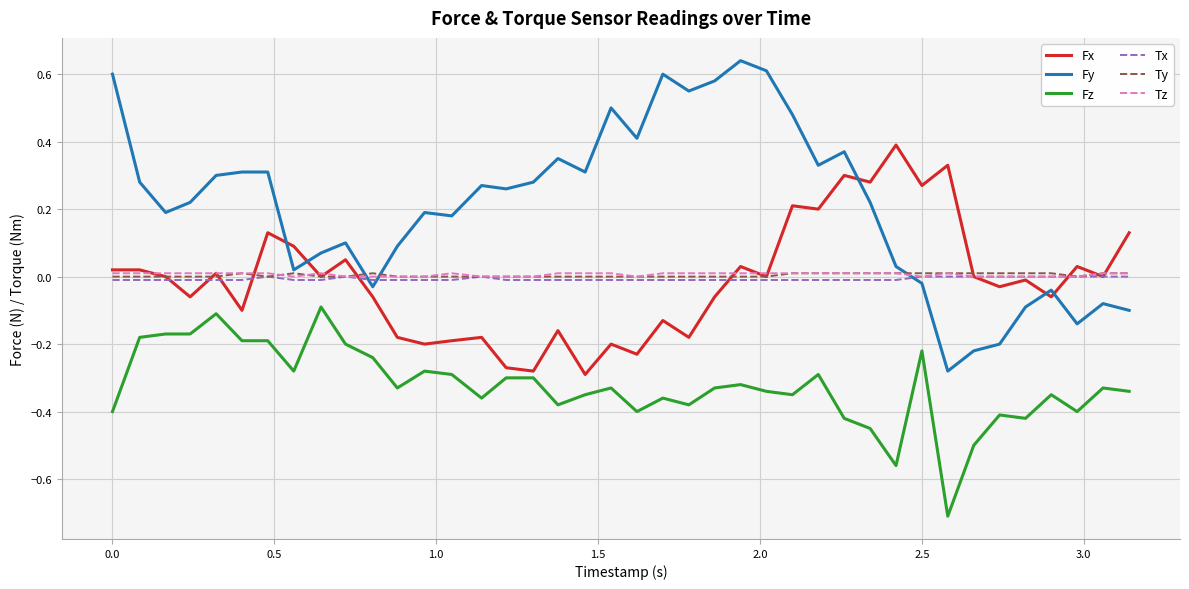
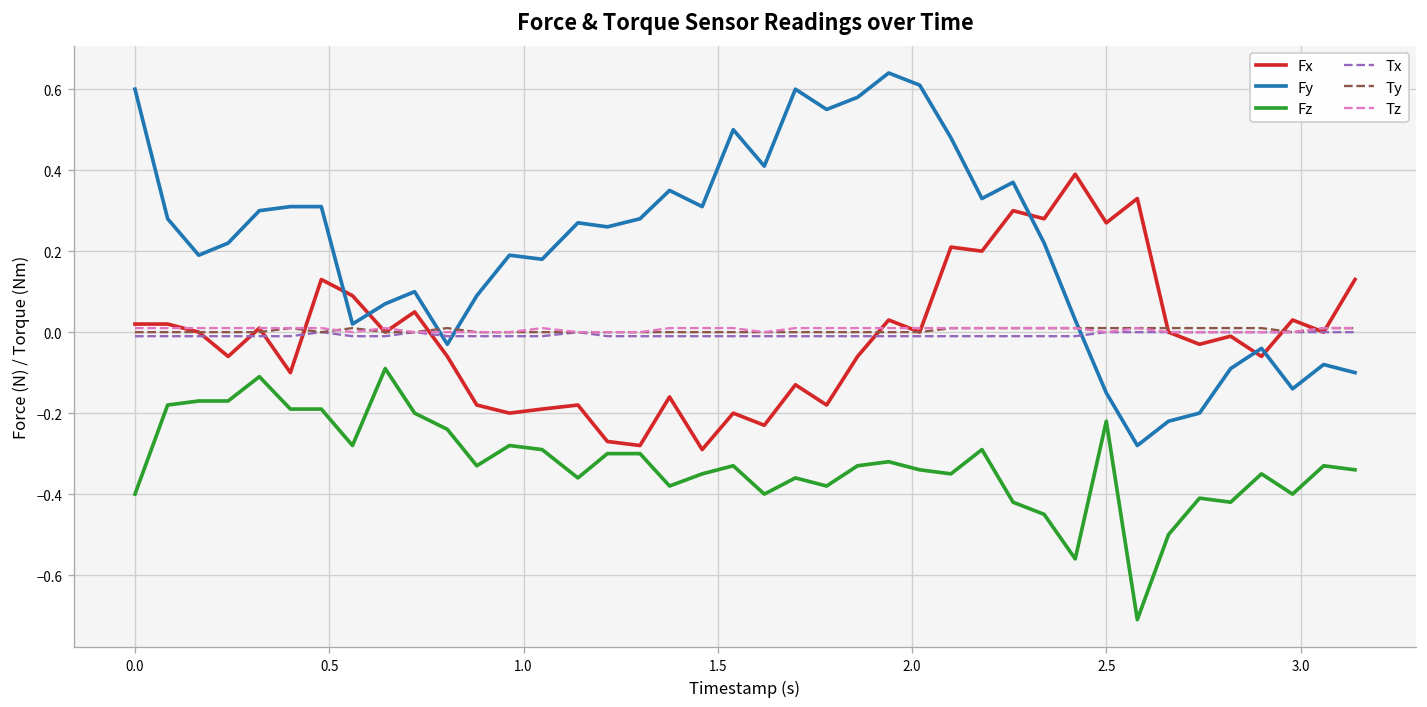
Fy, 2.5: -0.02 -> -0.15
